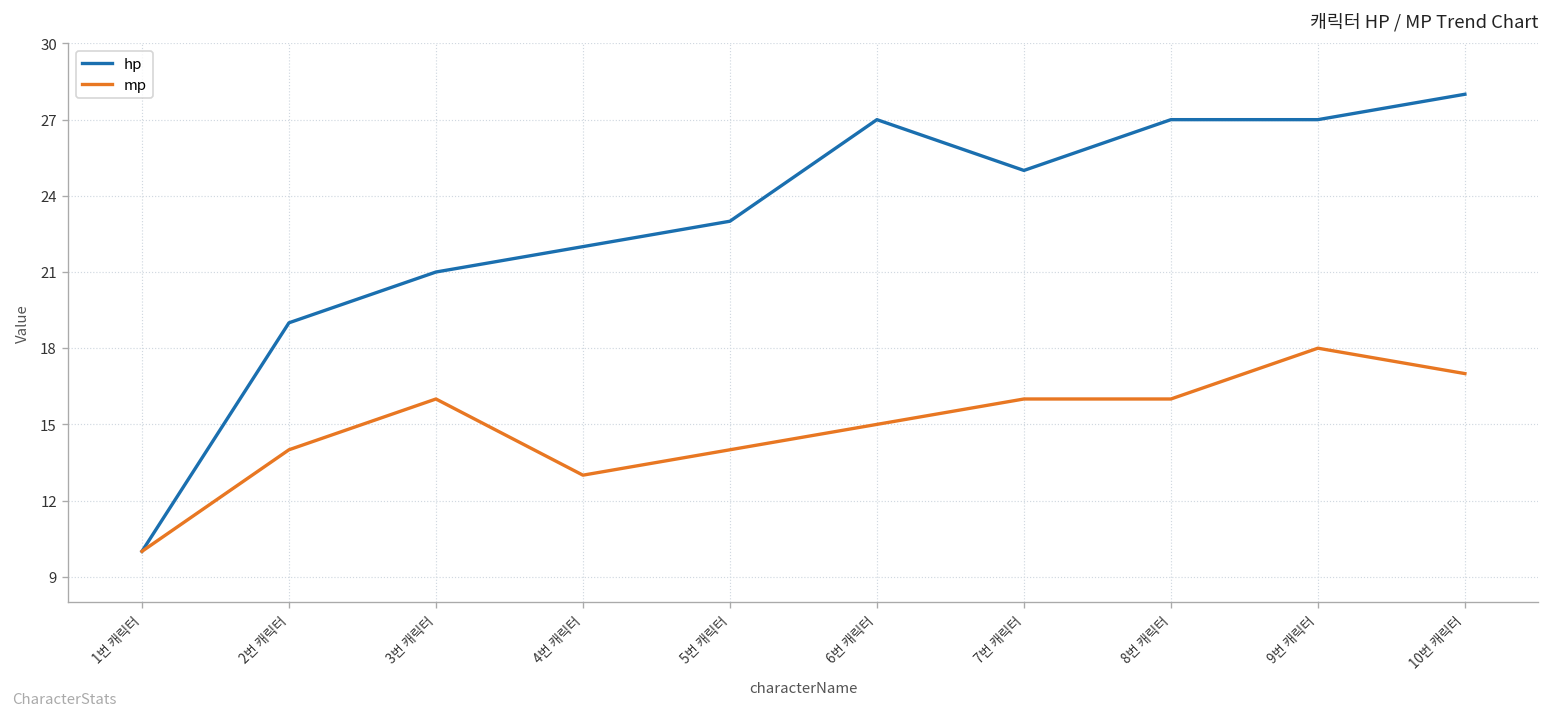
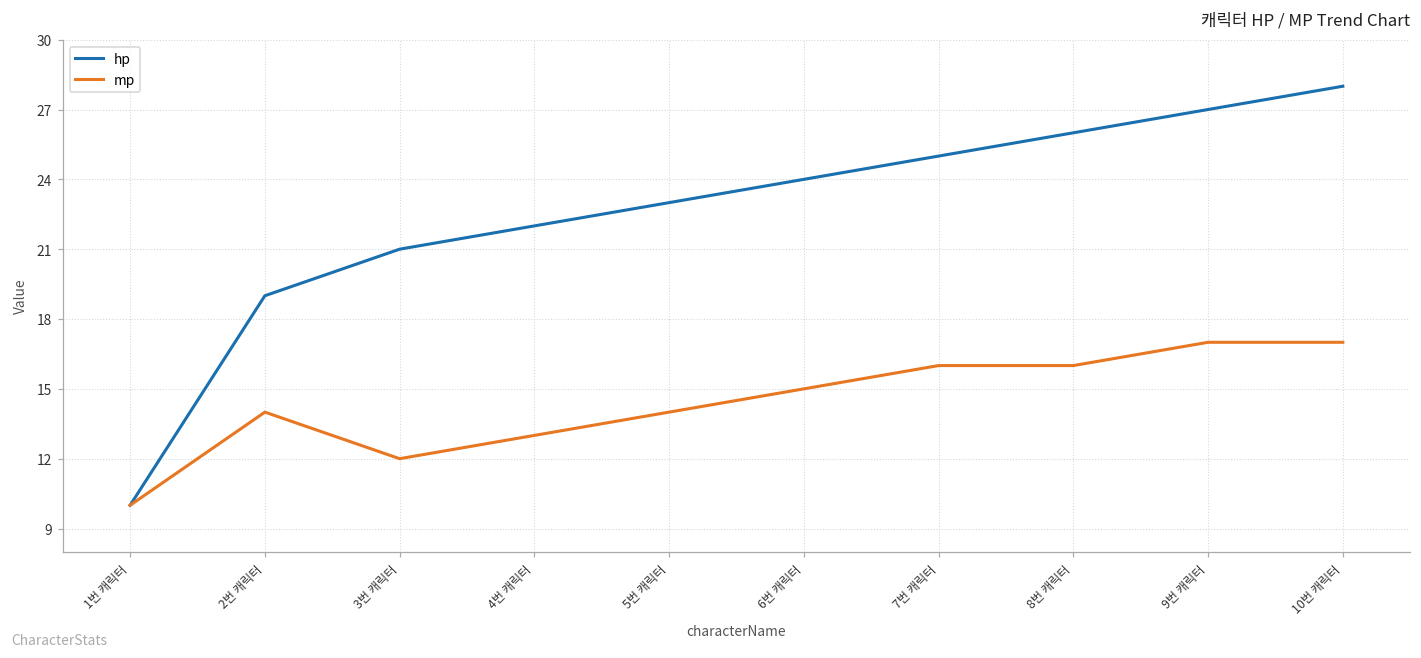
mp, 3번 캐릭터: 16 -> 12
hp, 6번 캐릭터: 27 -> 24
hp, 8번 캐릭터: 27 -> 26
mp, 9번 캐릭터: 18 -> 17
